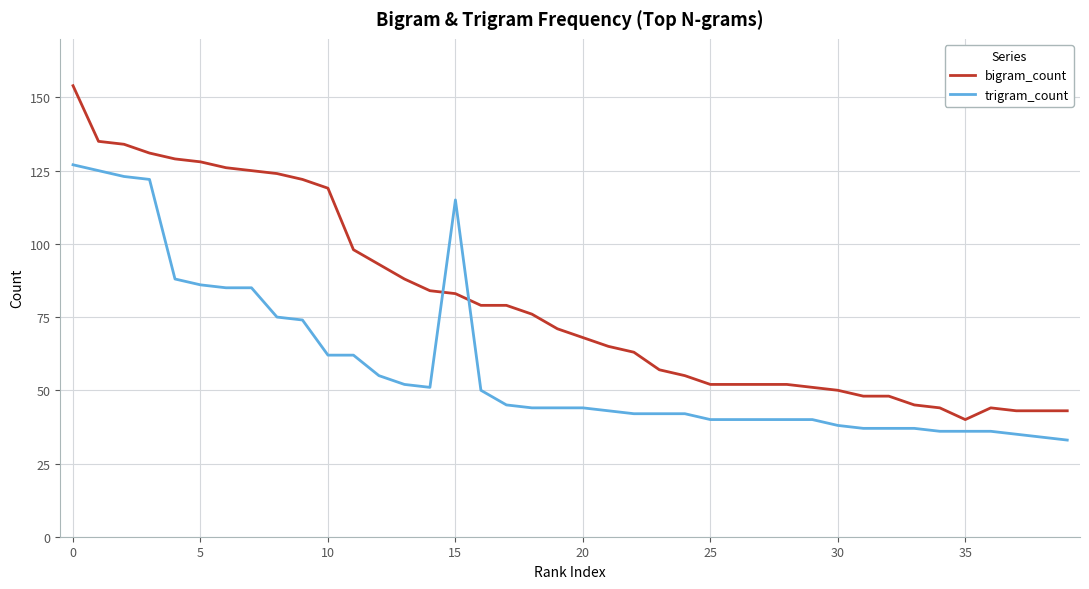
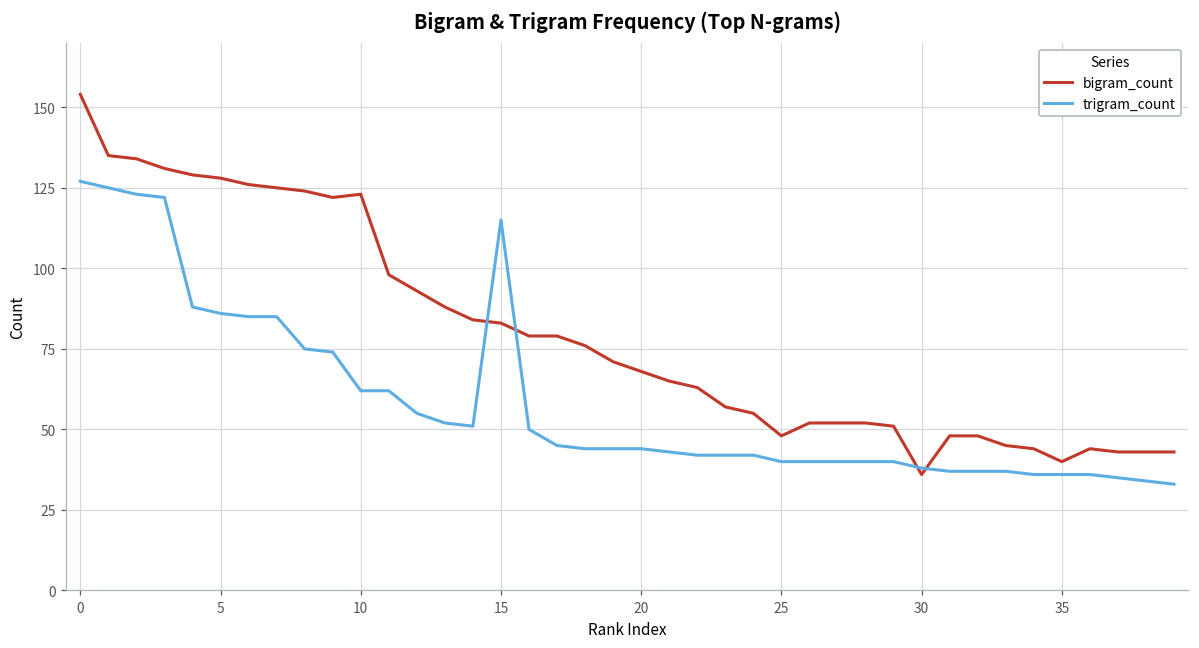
bigram_count, 10: 119 -> 123
bigram_count, 25: 52 -> 48
bigram_count, 30: 50 -> 36
